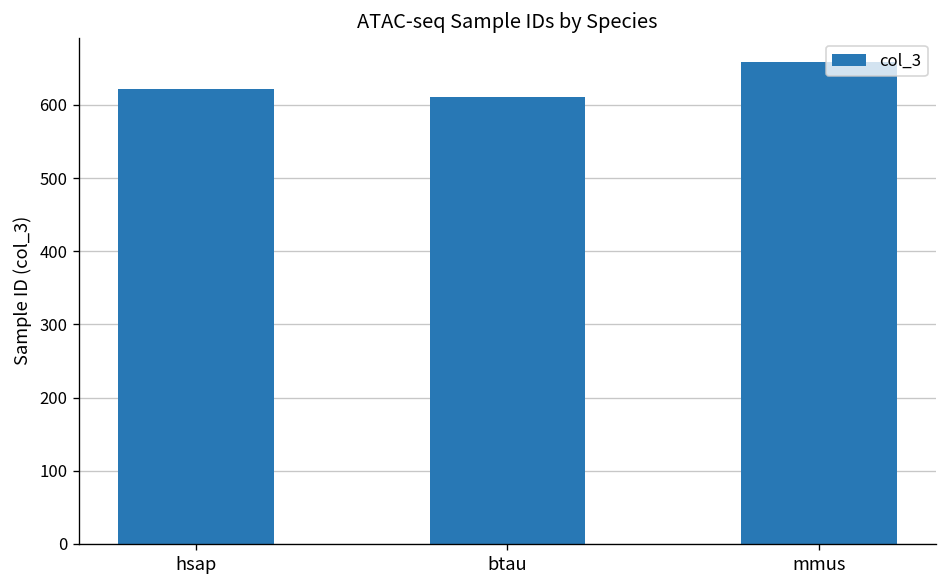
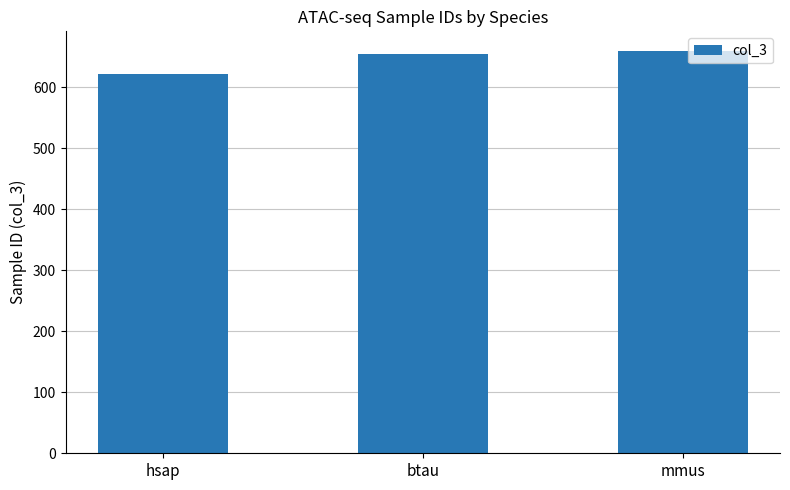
btau: 610 -> 660
